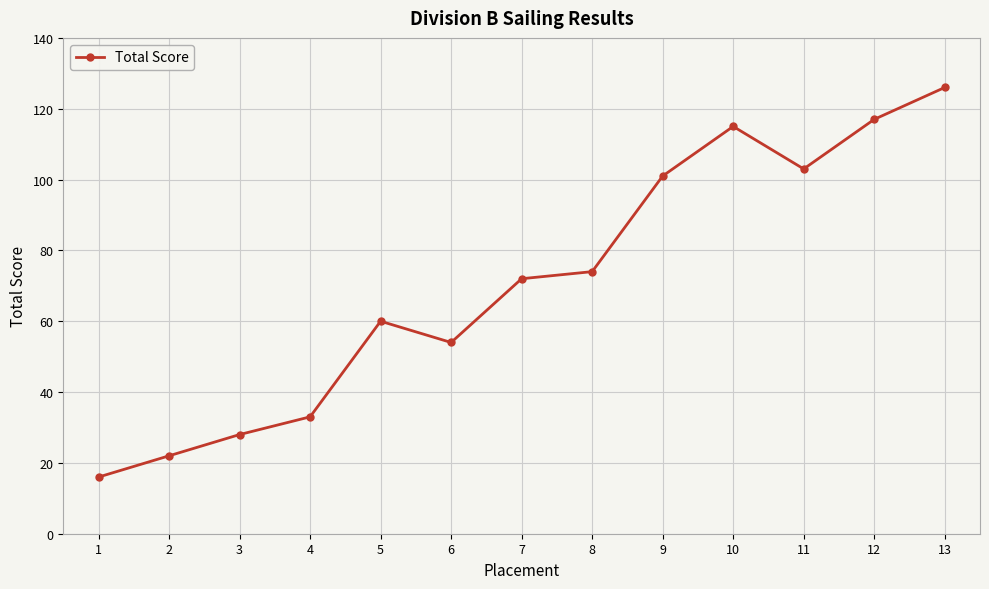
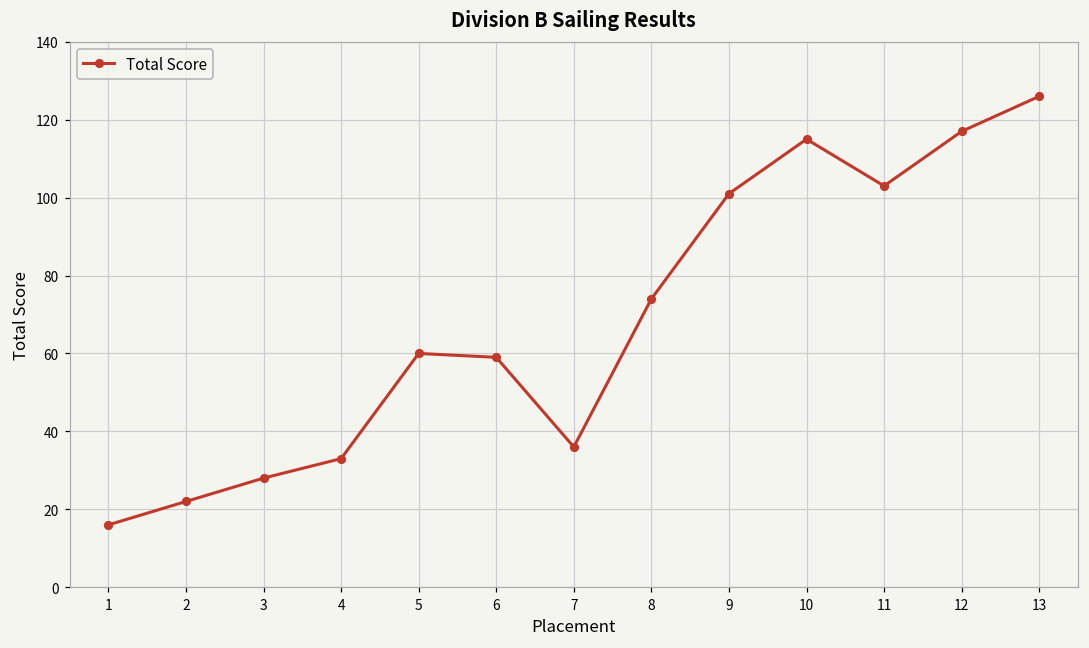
6: 54 -> 59
7: 72 -> 36
